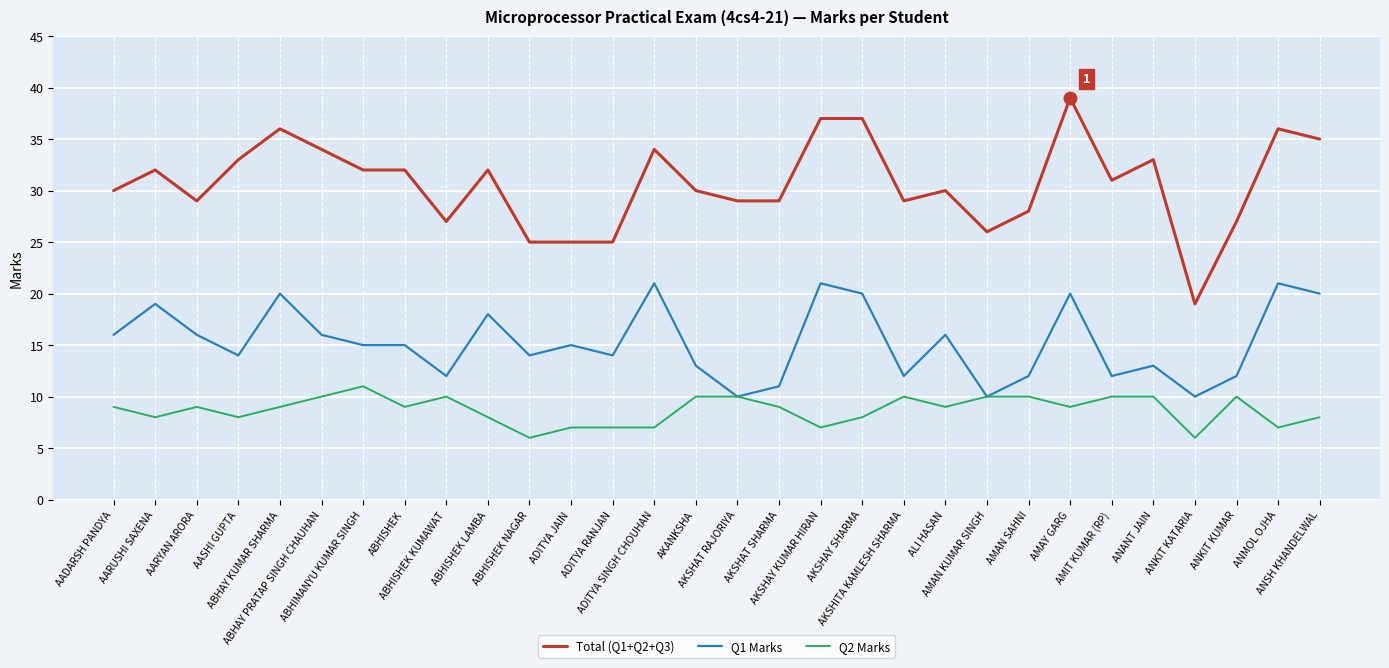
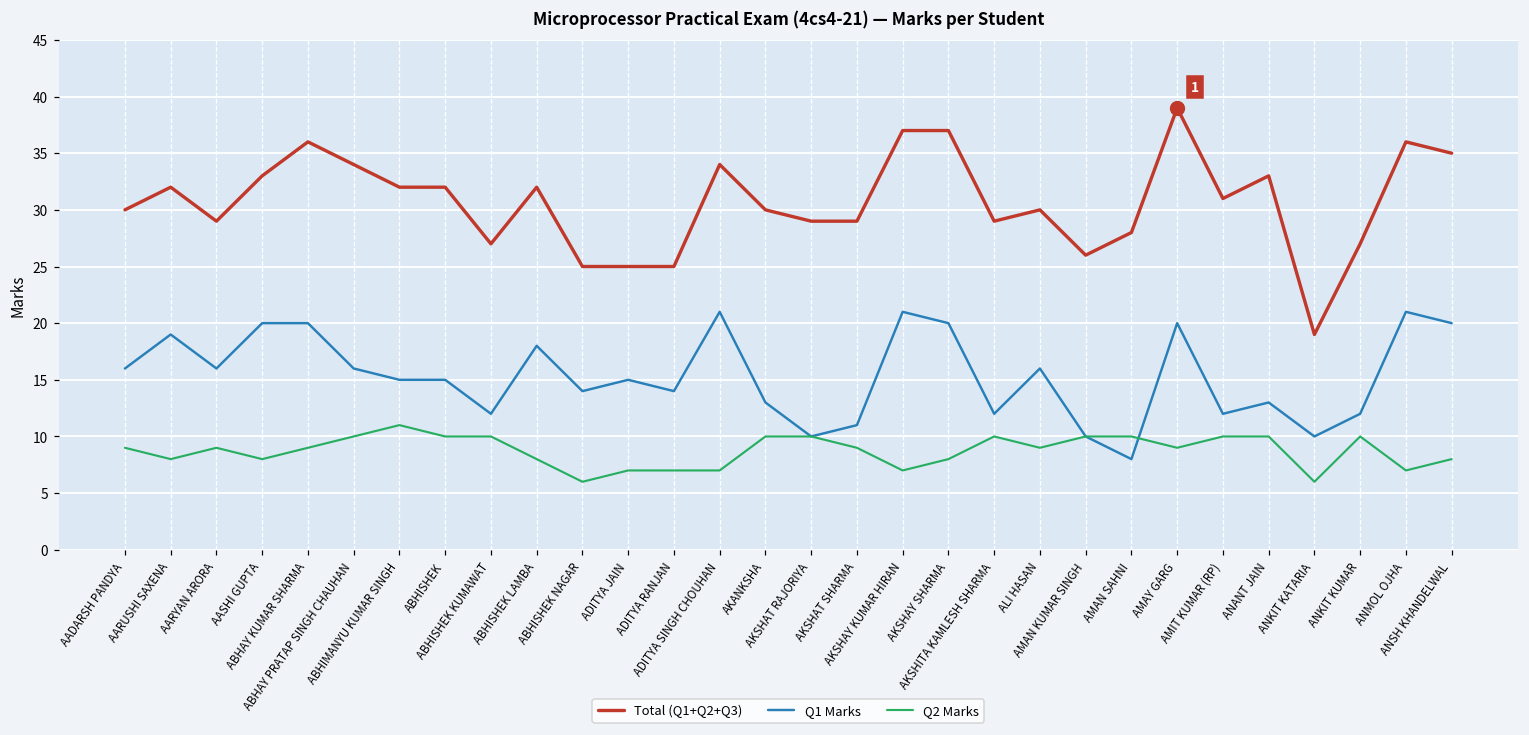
Q1 Marks, AASHI GUPTA: 14 -> 20
Q2 Marks, ABHISHEK: 9 -> 10
Q1 Marks, AMAN SAHNI: 12 -> 8
